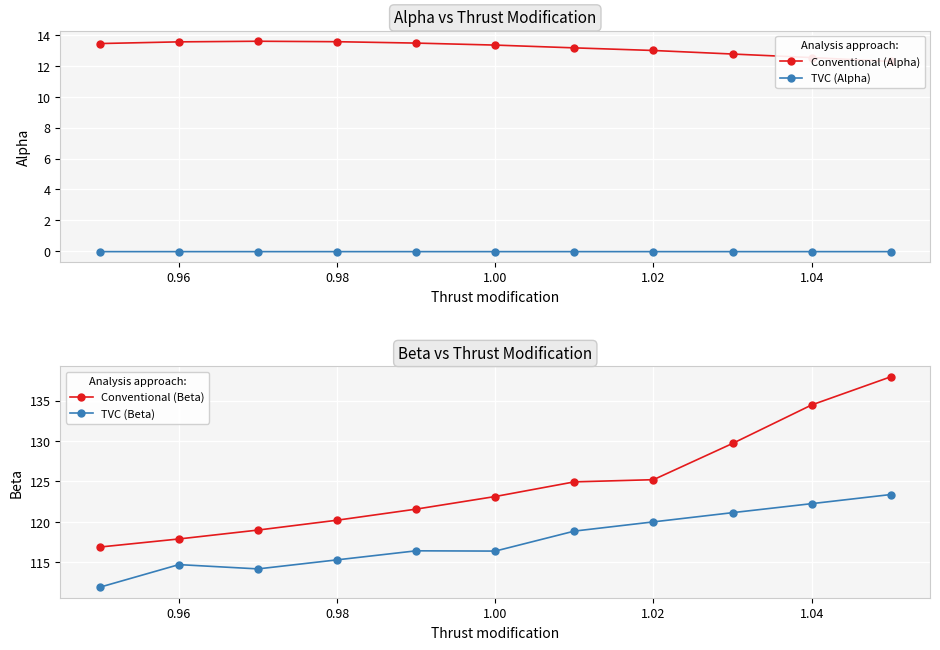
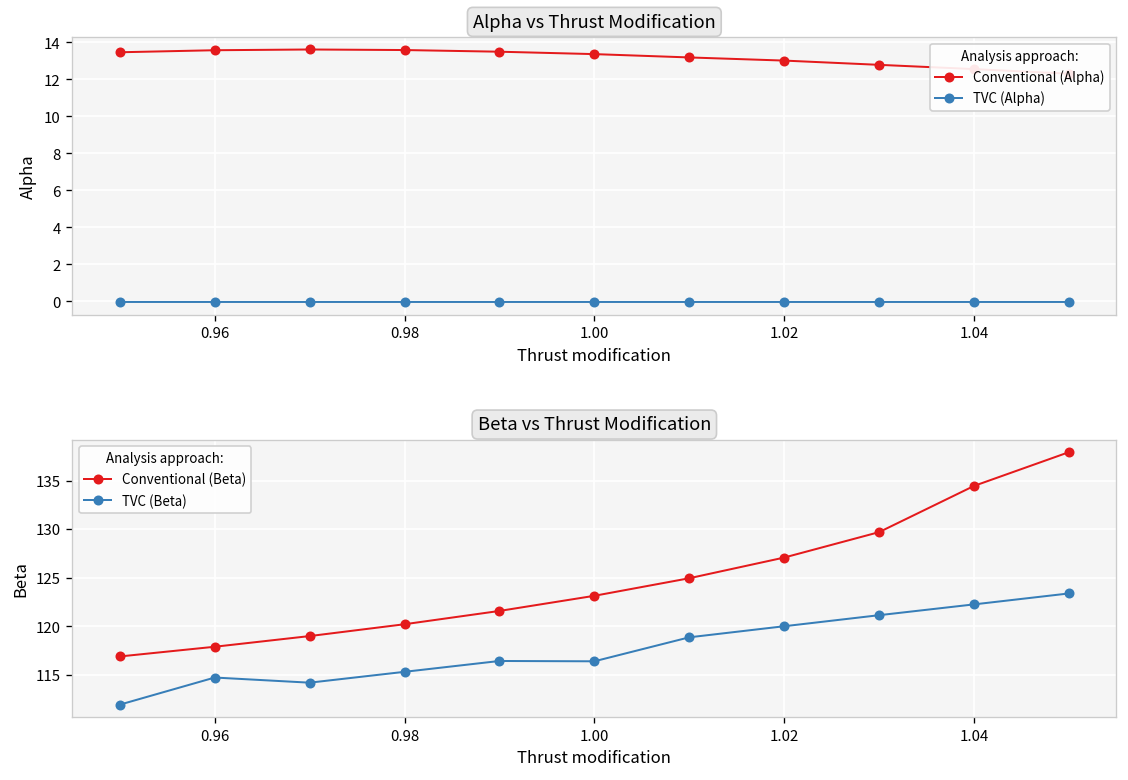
Beta vs Thrust Modification, Conventional (Beta), 1.02: 125 -> 127
